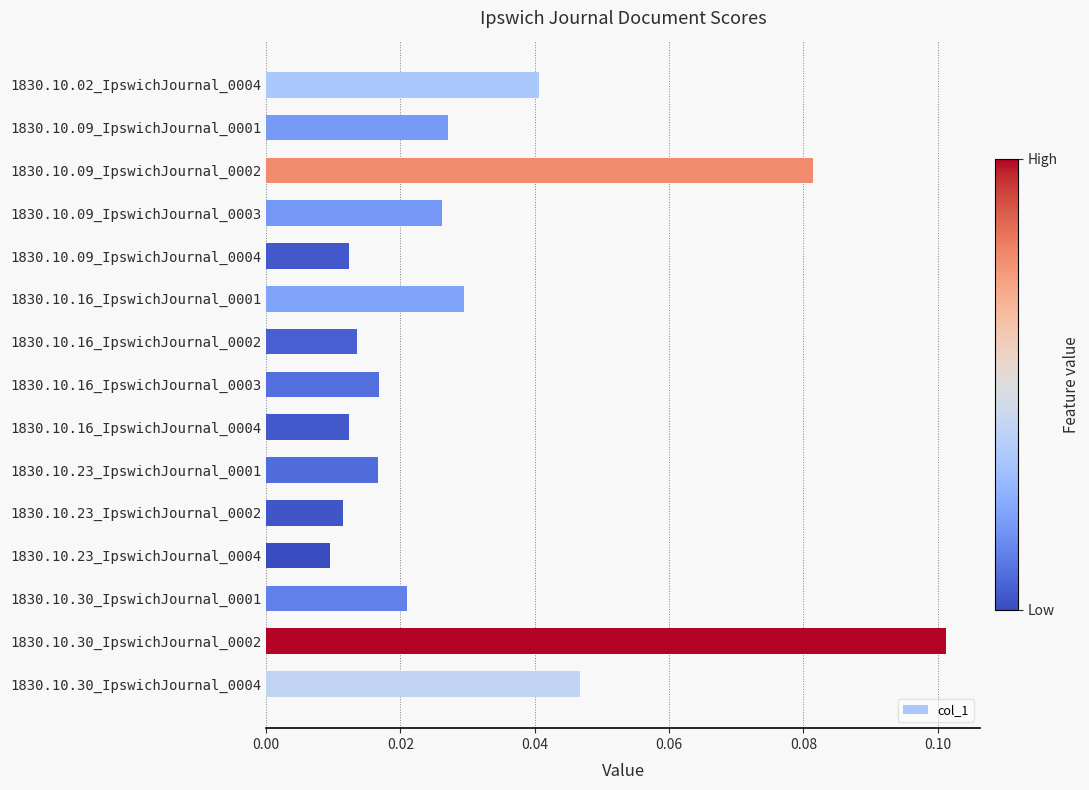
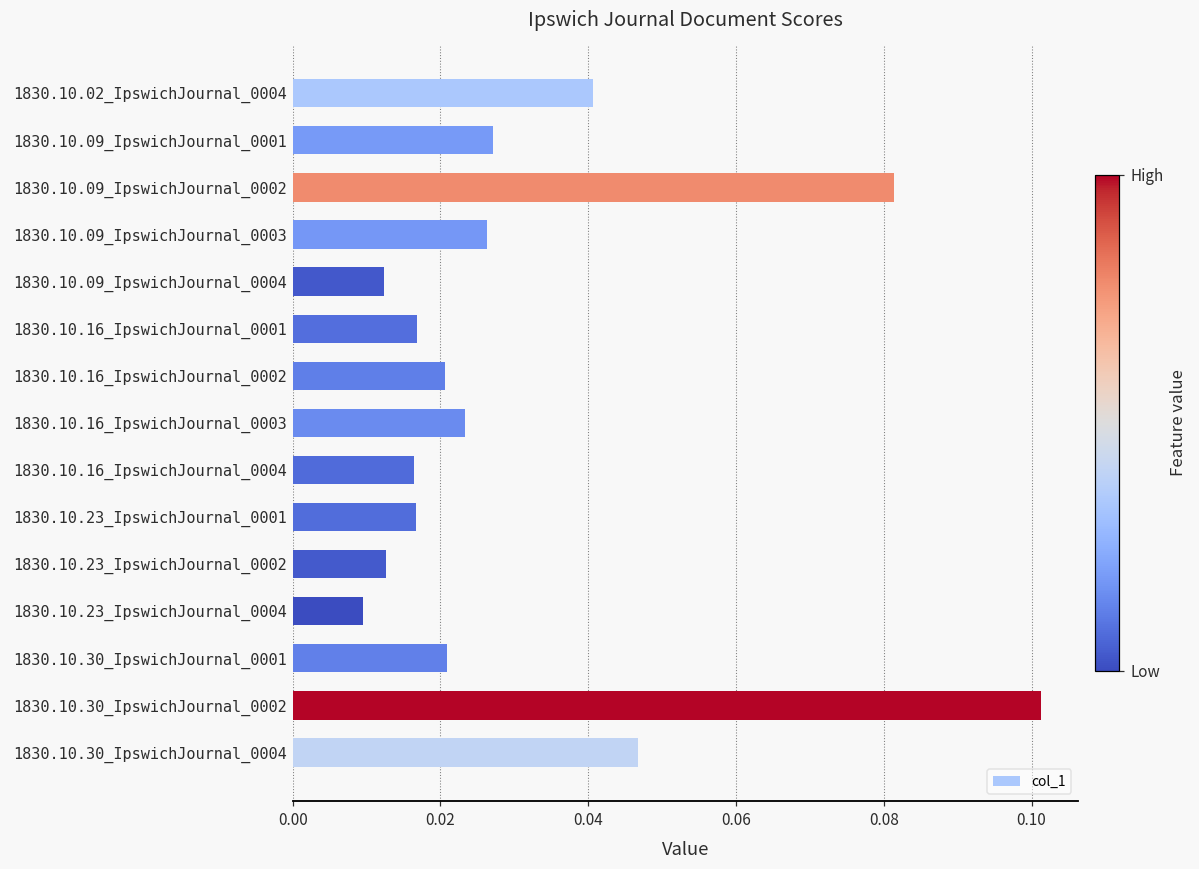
1830.10.16_IpswichJournal_0001: 0.029 -> 0.017
1830.10.16_IpswichJournal_0002: 0.014 -> 0.021
1830.10.16_IpswichJournal_0003: 0.017 -> 0.023
1830.10.16_IpswichJournal_0004: 0.012 -> 0.016
1830.10.23_IpswichJournal_0002: 0.011 -> 0.013
